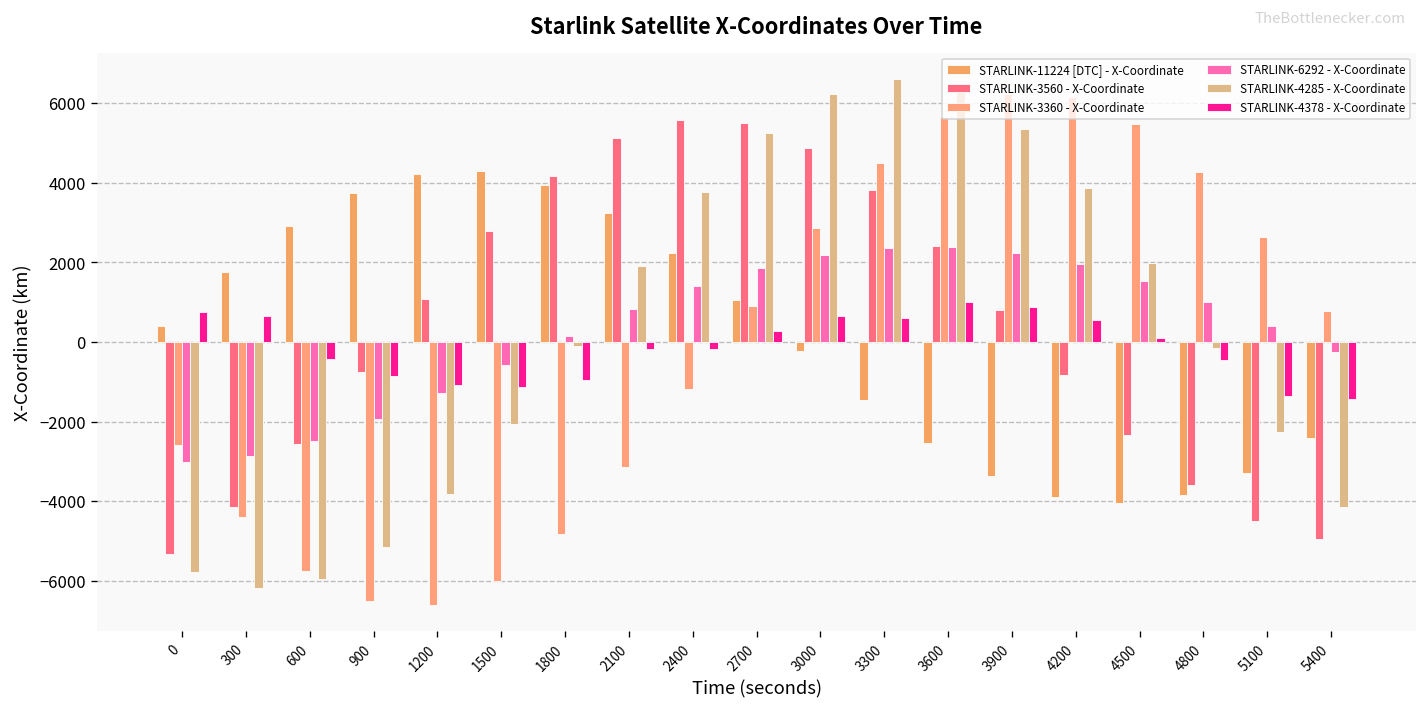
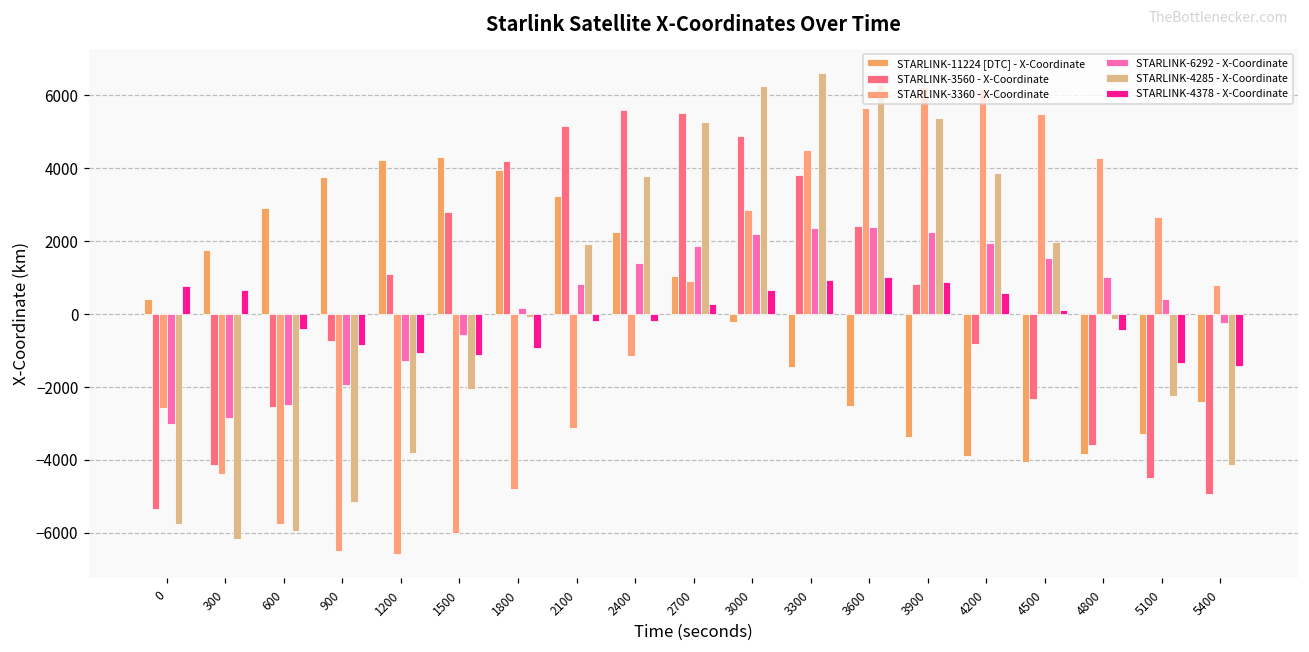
STARLINK-4378 - X-Coordinate, 3300: 600 -> 900
